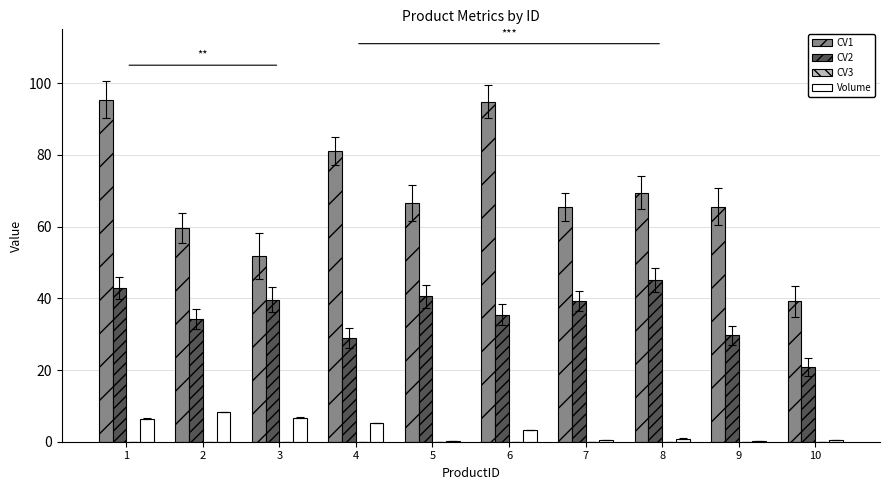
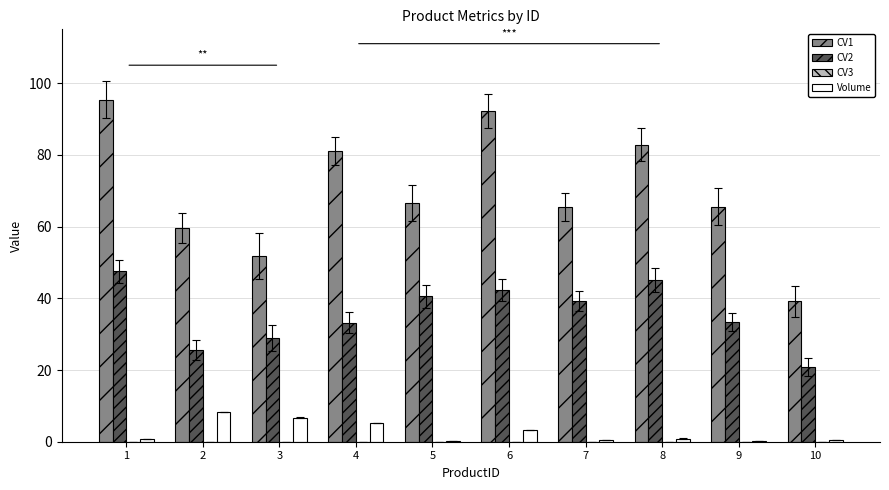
CV2, 1: 43 -> 48
Volume, 1: 6 -> 1
CV2, 2: 34 -> 26
CV2, 3: 40 -> 29
CV2, 4: 29 -> 33
CV1, 6: 95 -> 92
CV2, 6: 35 -> 42
CV1, 8: 69 -> 83
CV2, 9: 30 -> 33
